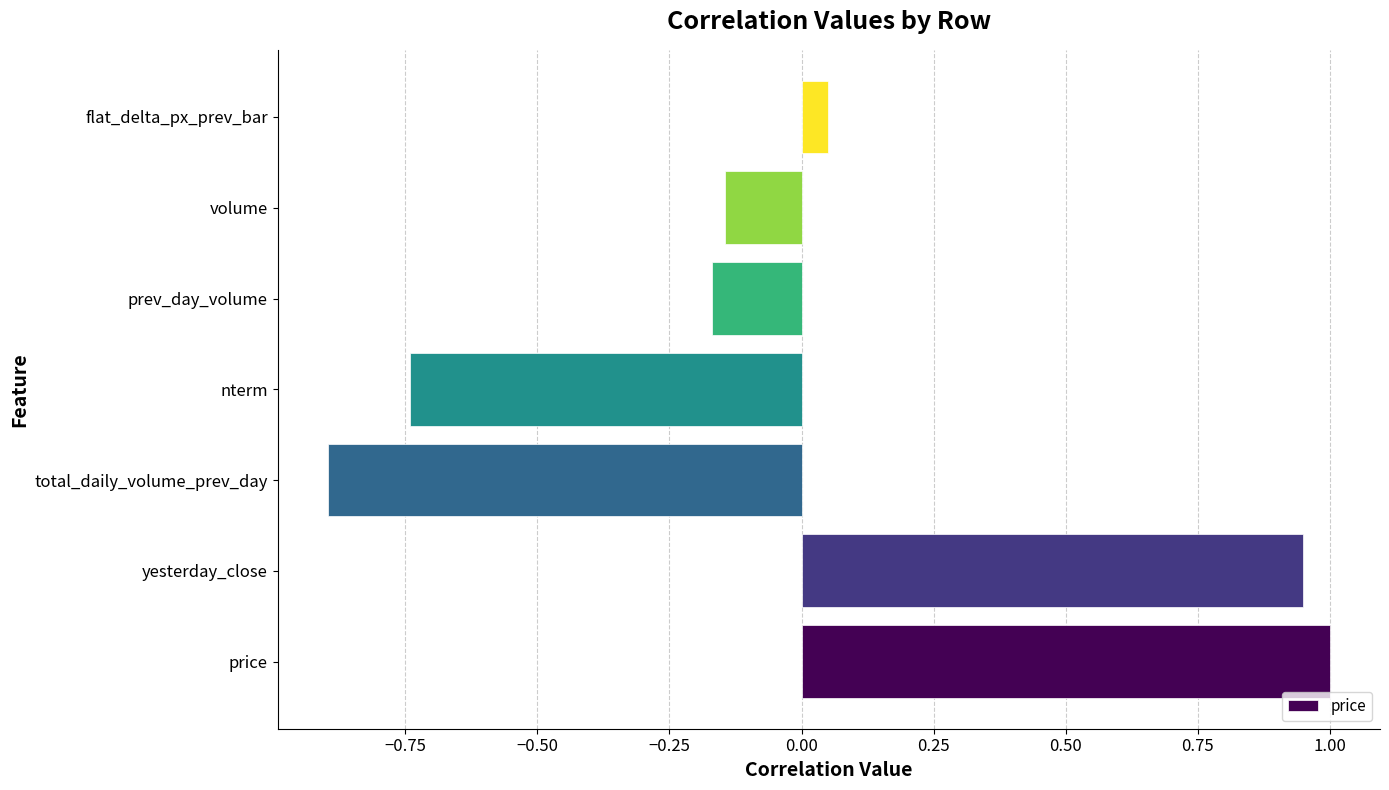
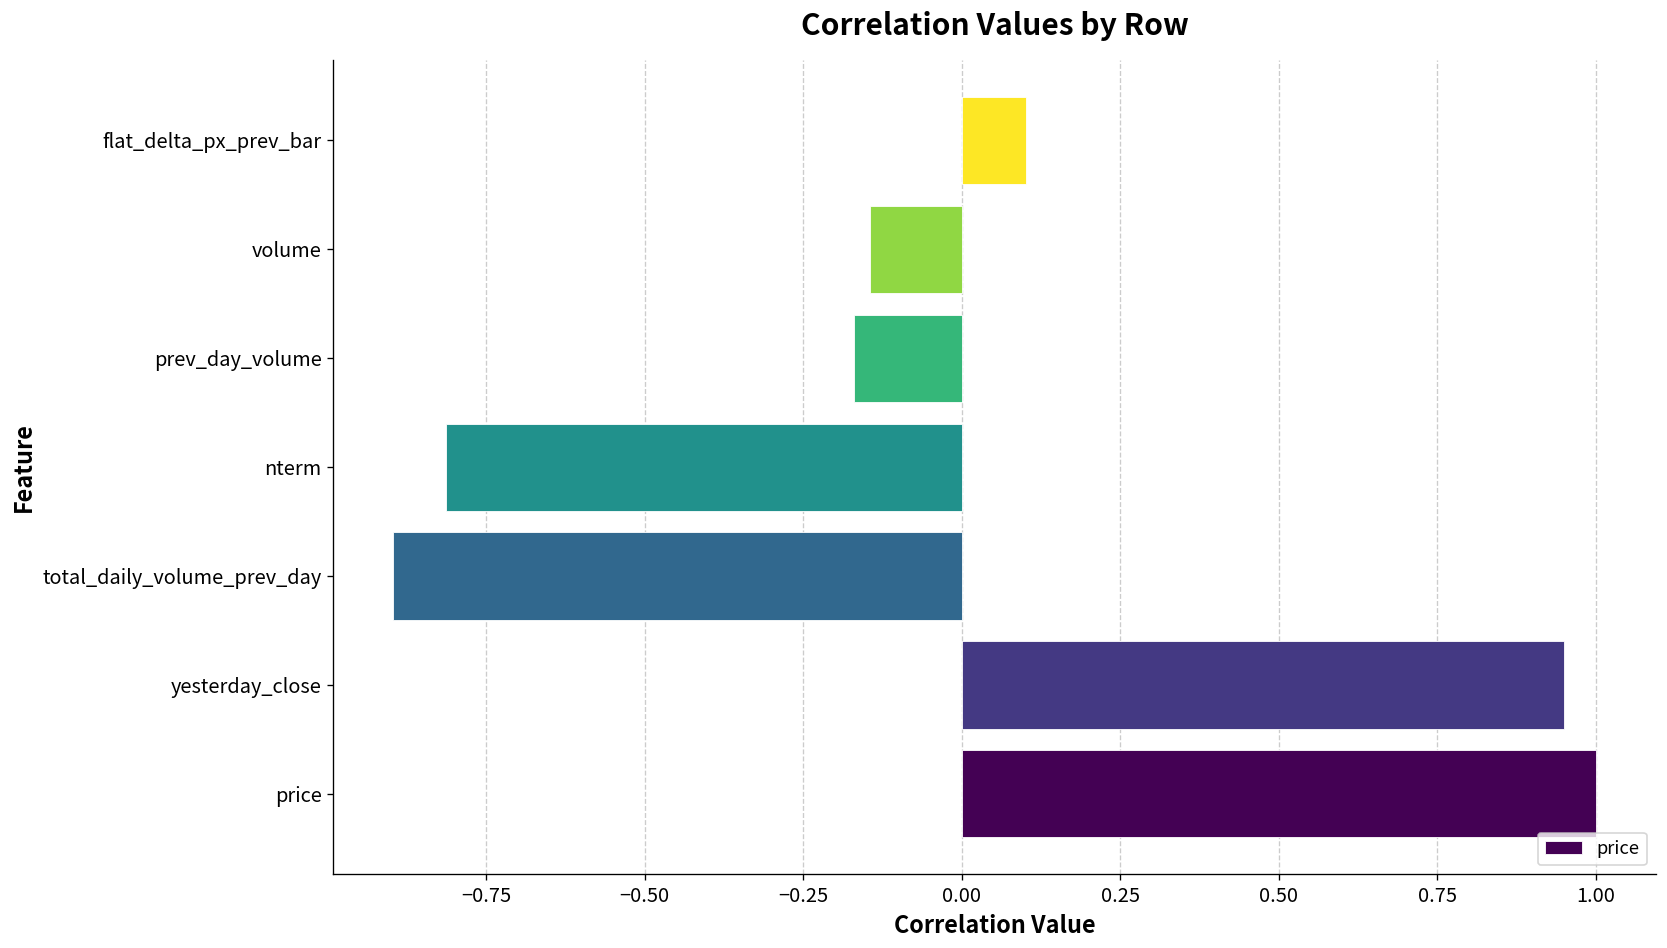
flat_delta_px_prev_bar: 0.05 -> 0.10
nterm: -0.74 -> -0.81
